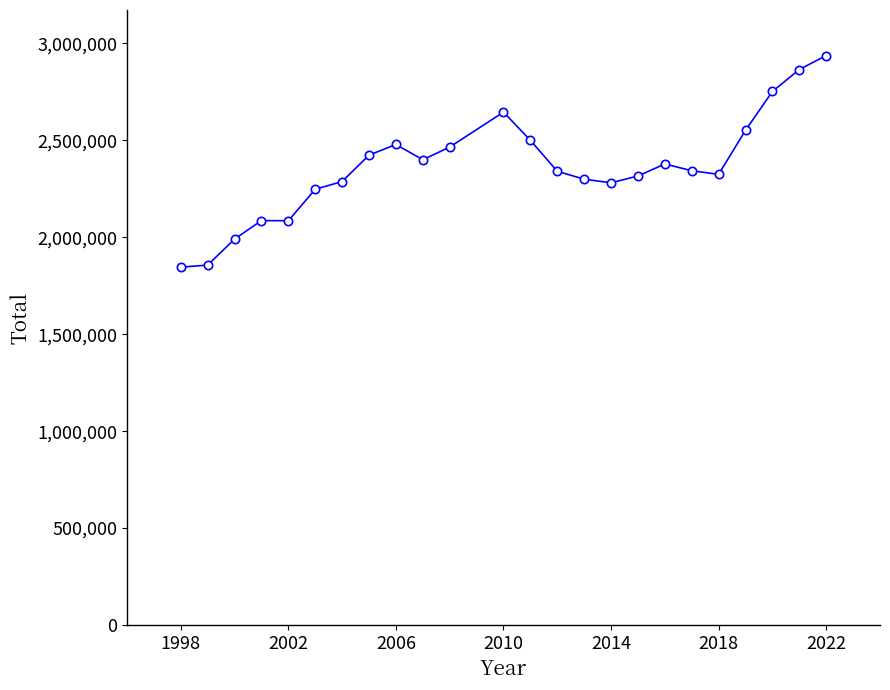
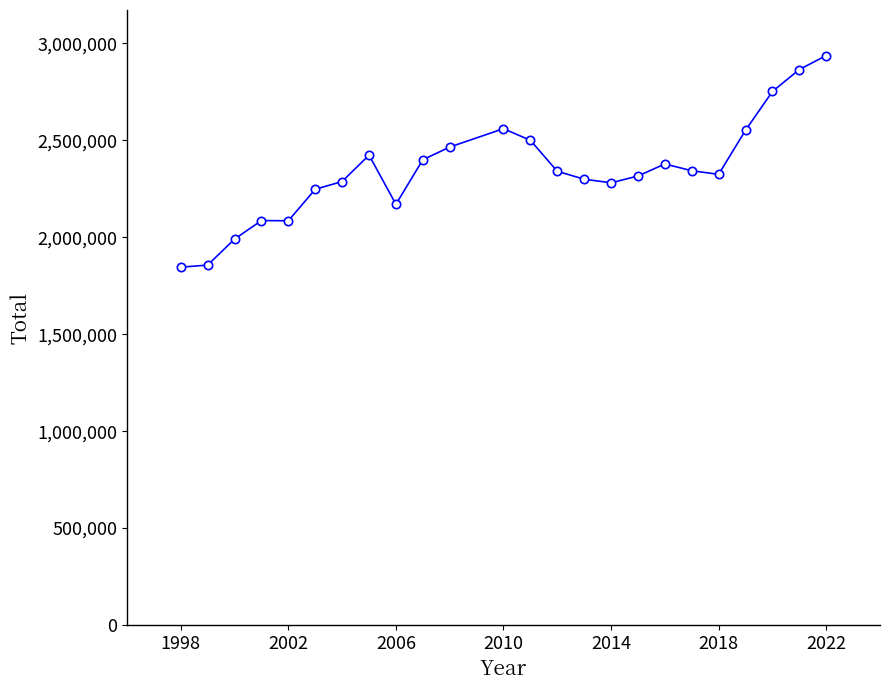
2006: 2,480,000 -> 2,170,000
2010: 2,650,000 -> 2,560,000
